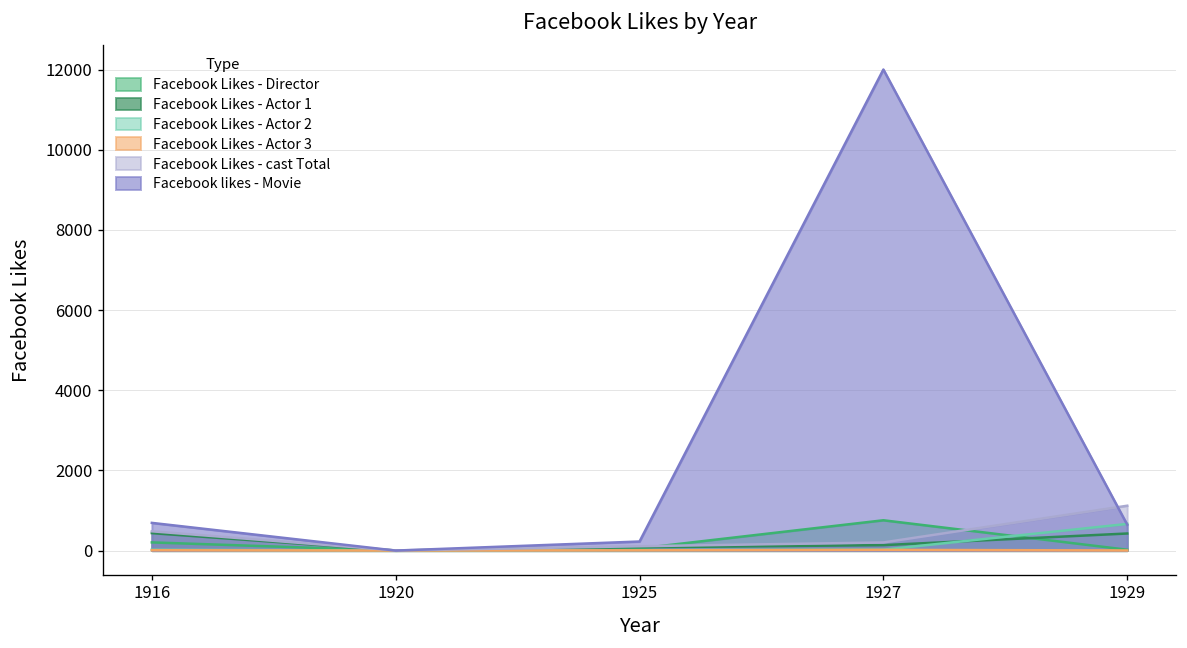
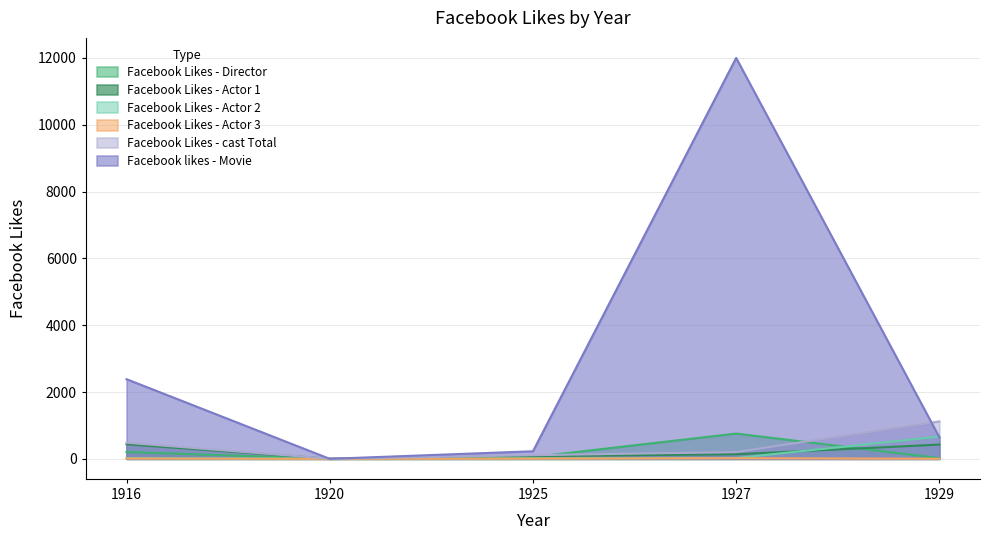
Facebook likes - Movie, 1916: 700 -> 2400
